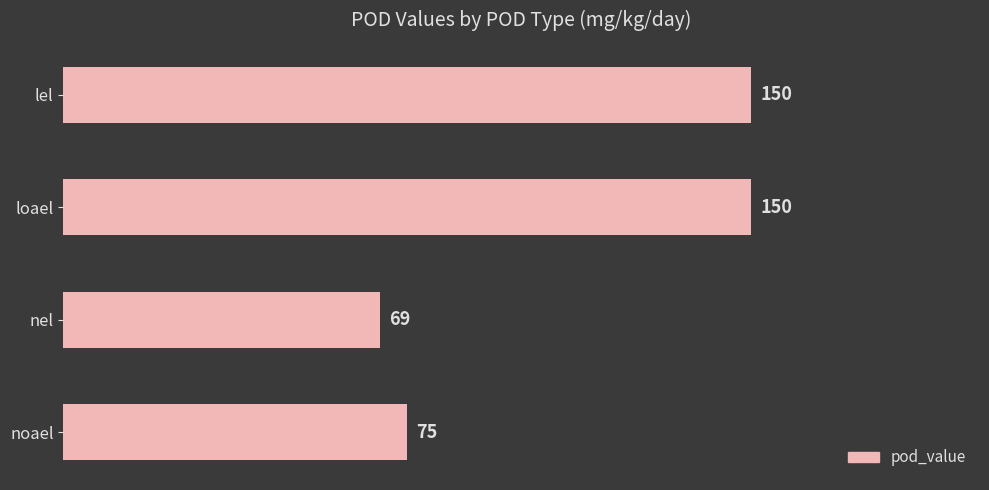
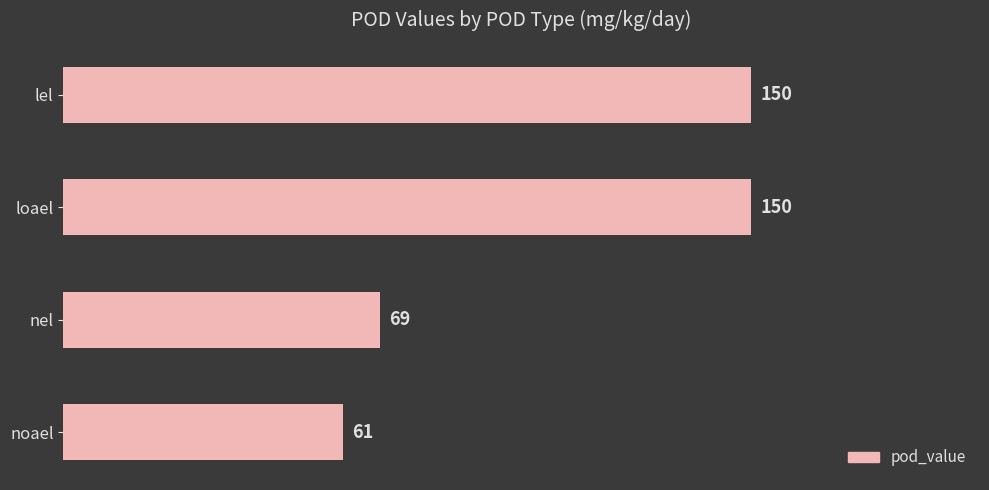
noael: 75 -> 61
